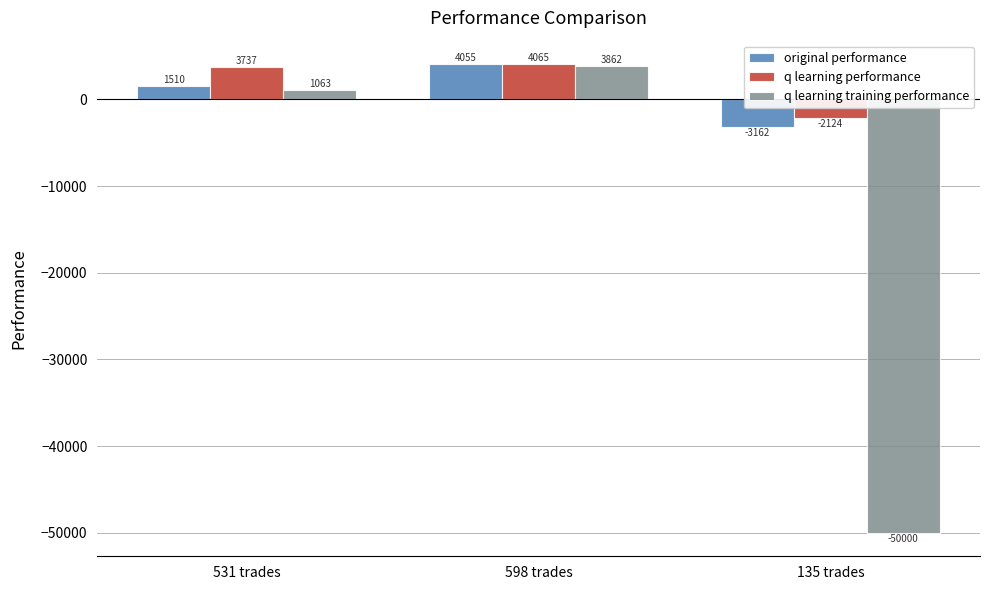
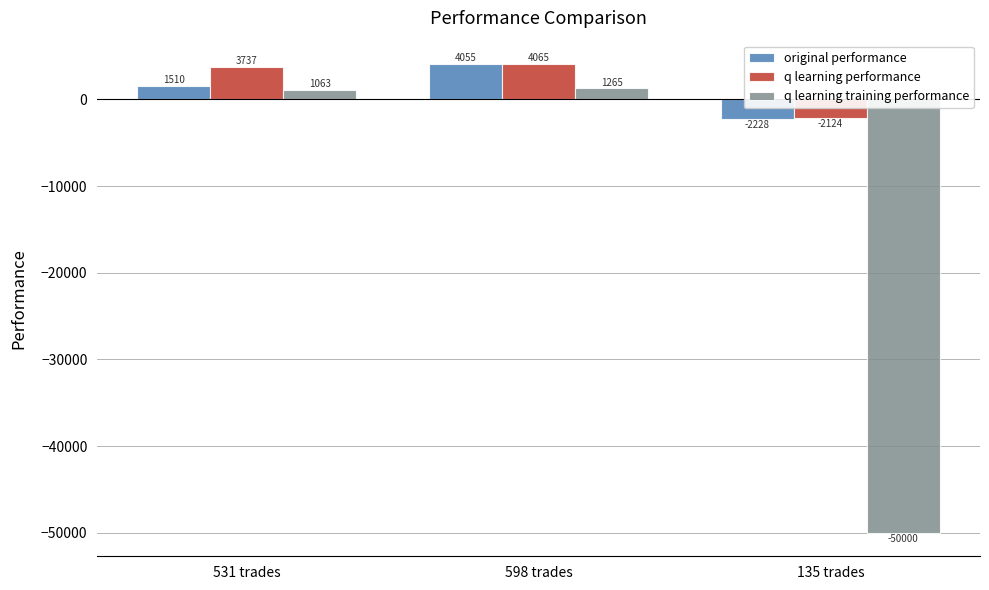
q learning training performance, 598 trades: 3862 -> 1265
original performance, 135 trades: -3162 -> -2228
